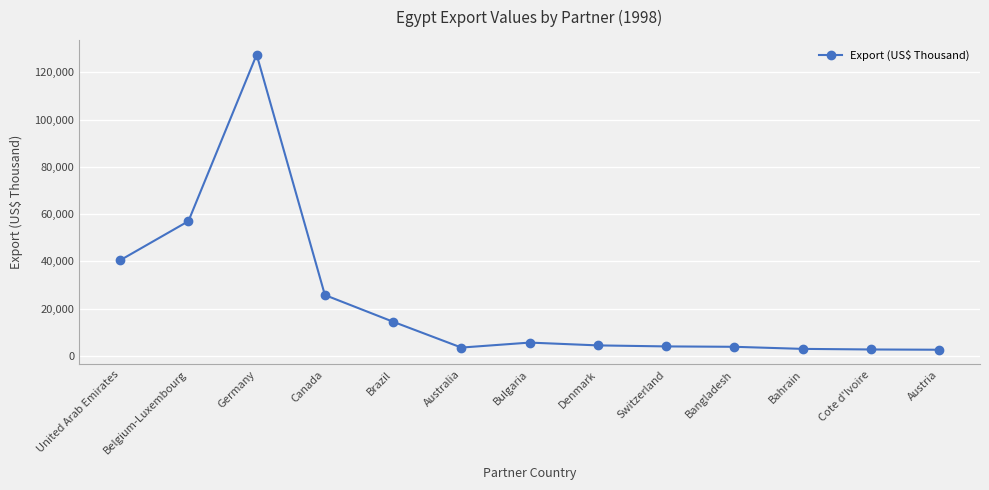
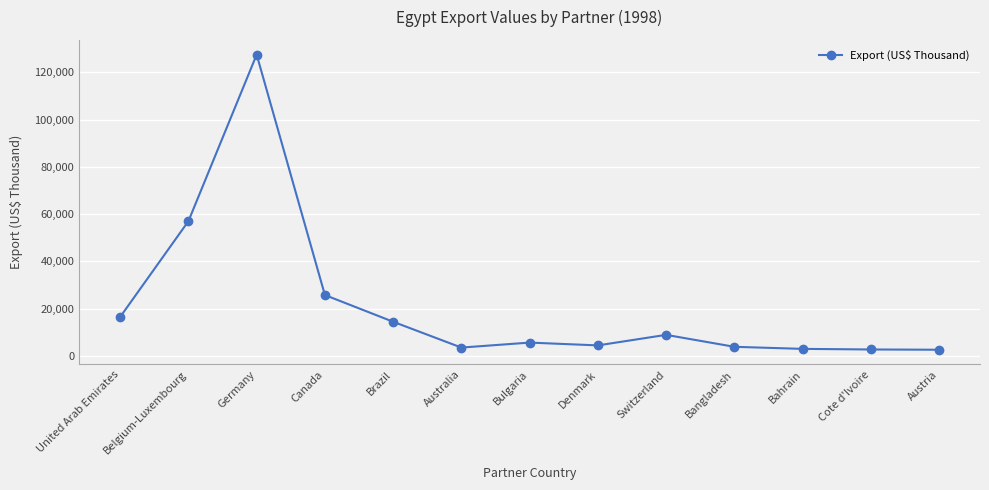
United Arab Emirates: 40,000 -> 16,000
Switzerland: 4,000 -> 9,000
